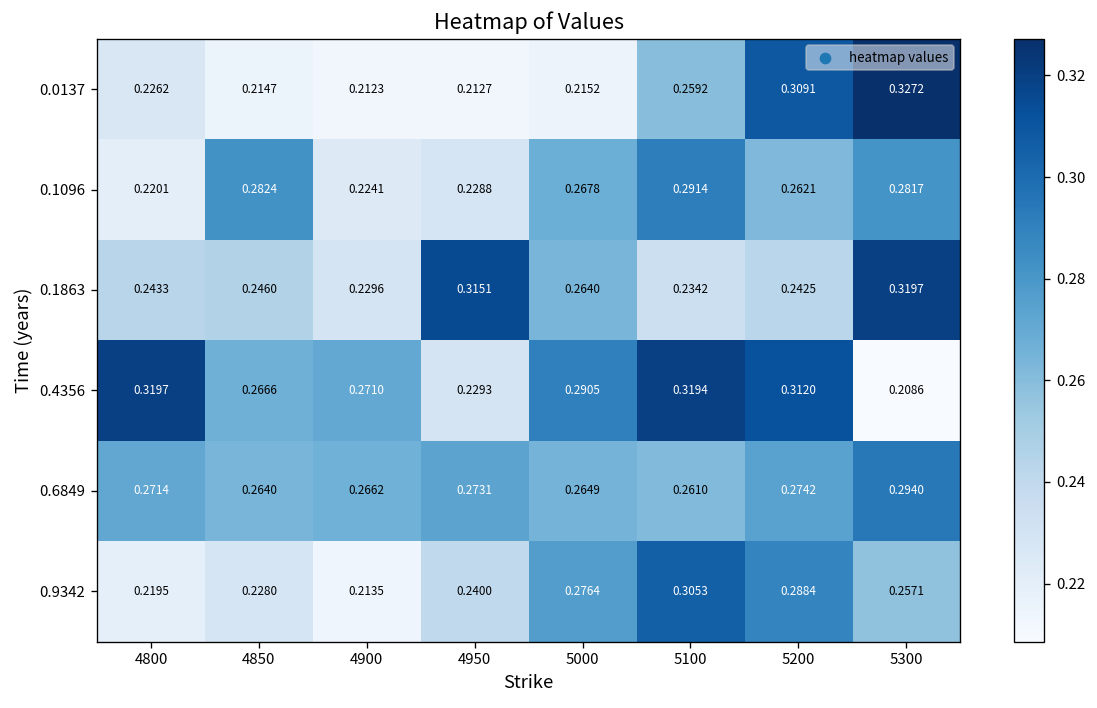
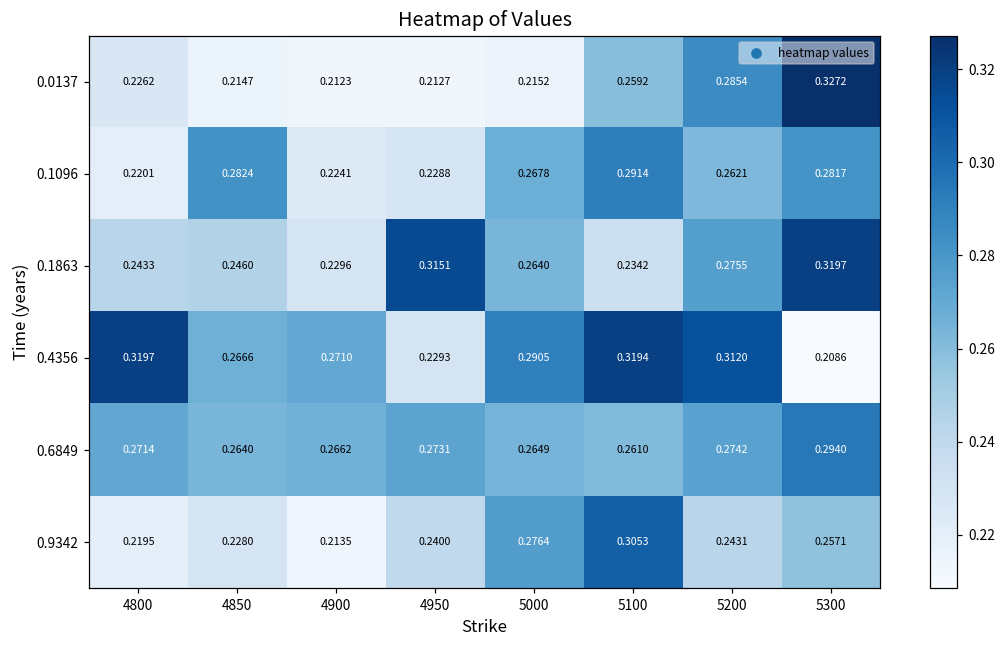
0.0137, 5200: 0.3091 -> 0.2854
0.1863, 5200: 0.2425 -> 0.2755
0.9342, 5200: 0.2884 -> 0.2431
